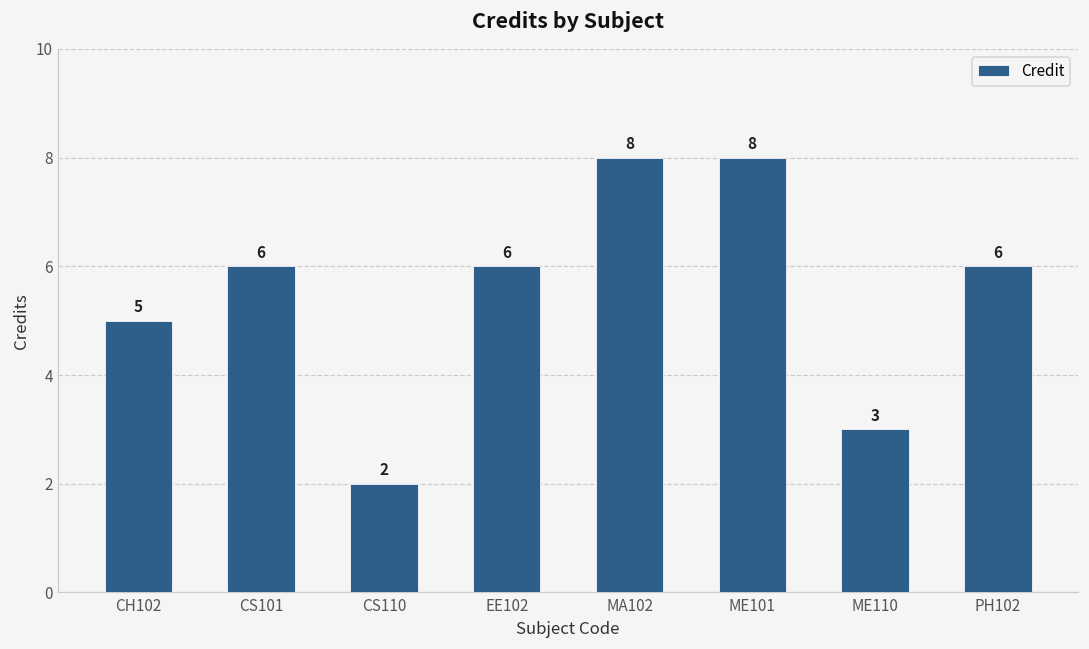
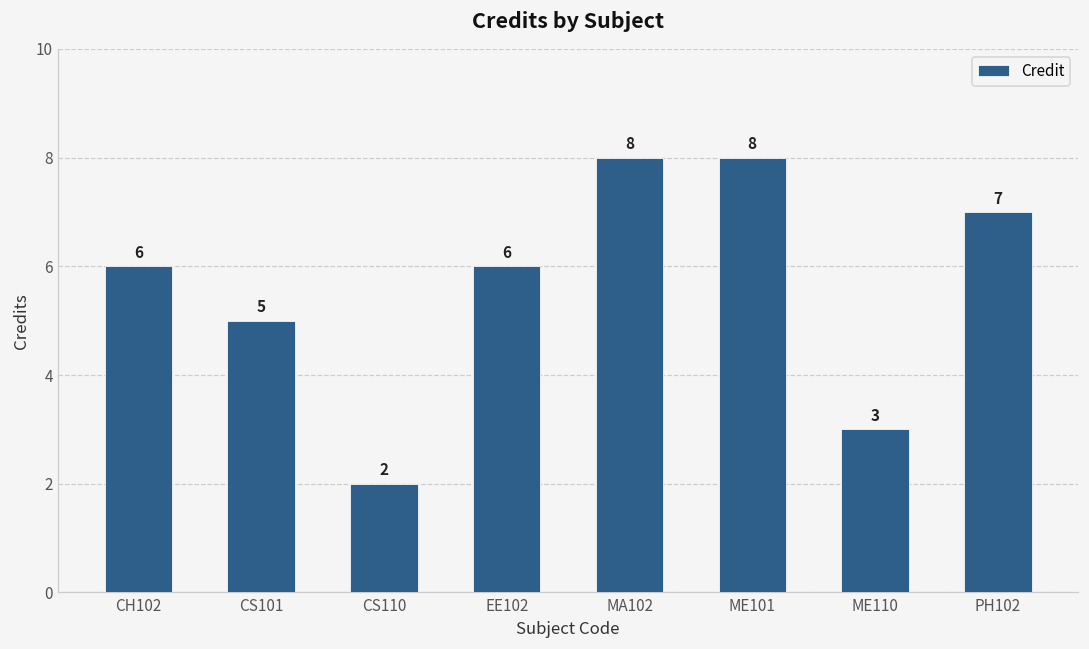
CH102: 5 -> 6
CS101: 6 -> 5
PH102: 6 -> 7
